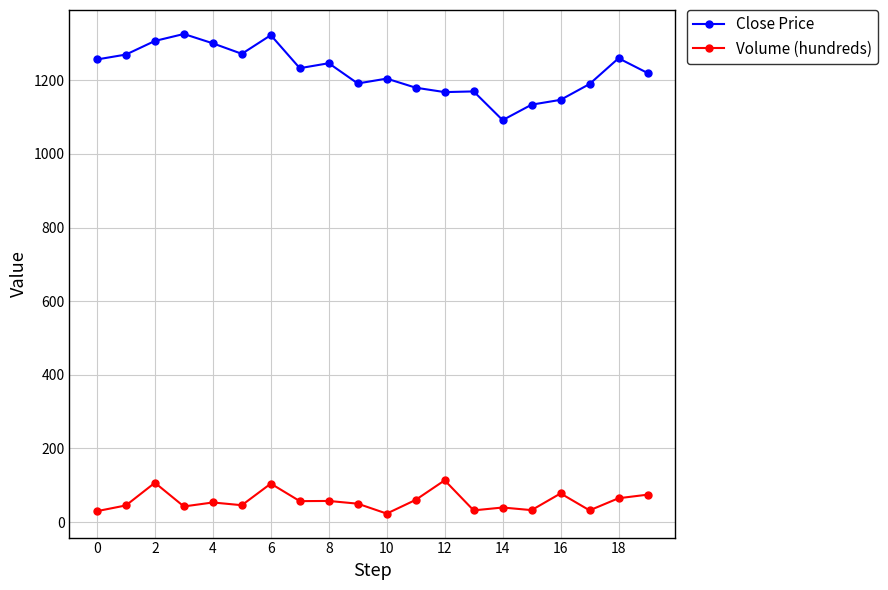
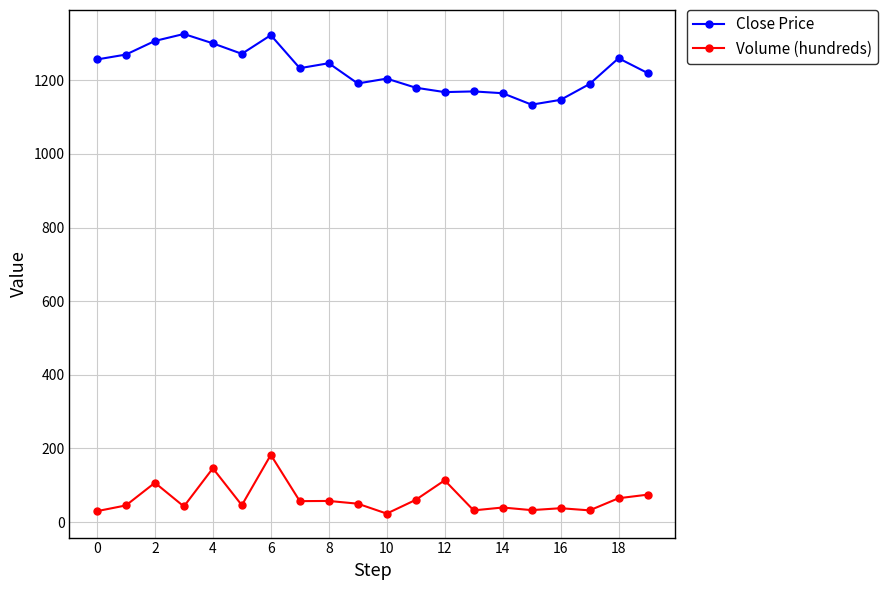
Volume (hundreds), 4: 50 -> 150
Volume (hundreds), 6: 100 -> 180
Close Price, 14: 1090 -> 1170
Volume (hundreds), 16: 80 -> 40
